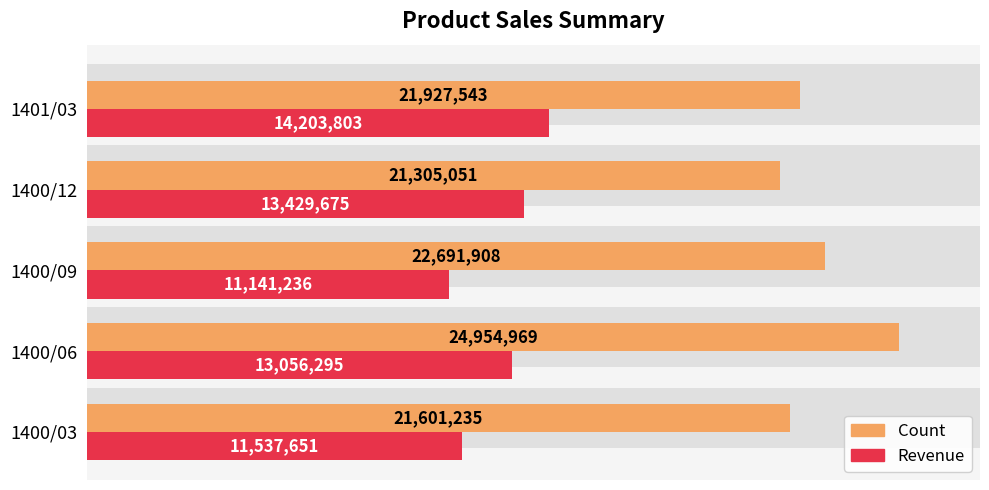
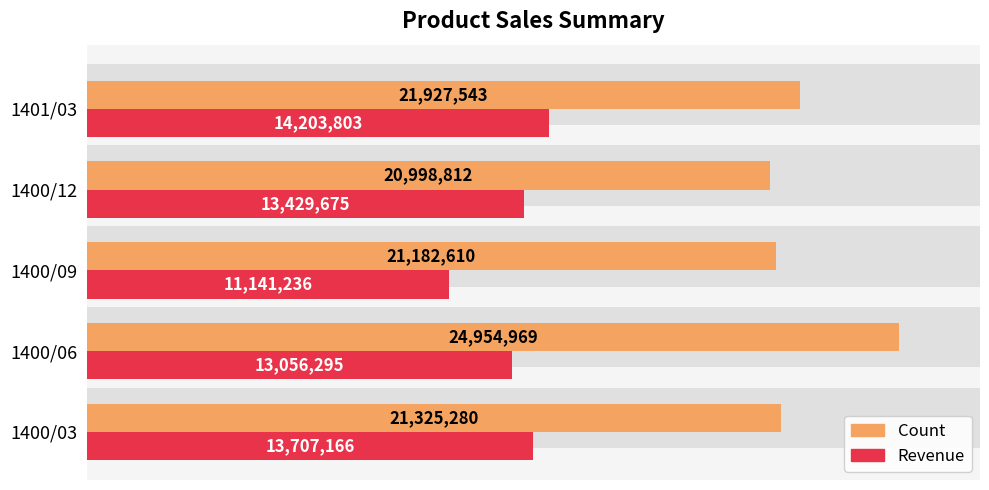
Count, 1400/12: 21,305,051 -> 20,998,812
Count, 1400/09: 22,691,908 -> 21,182,610
Count, 1400/03: 21,601,235 -> 21,325,280
Revenue, 1400/03: 11,537,651 -> 13,707,166
